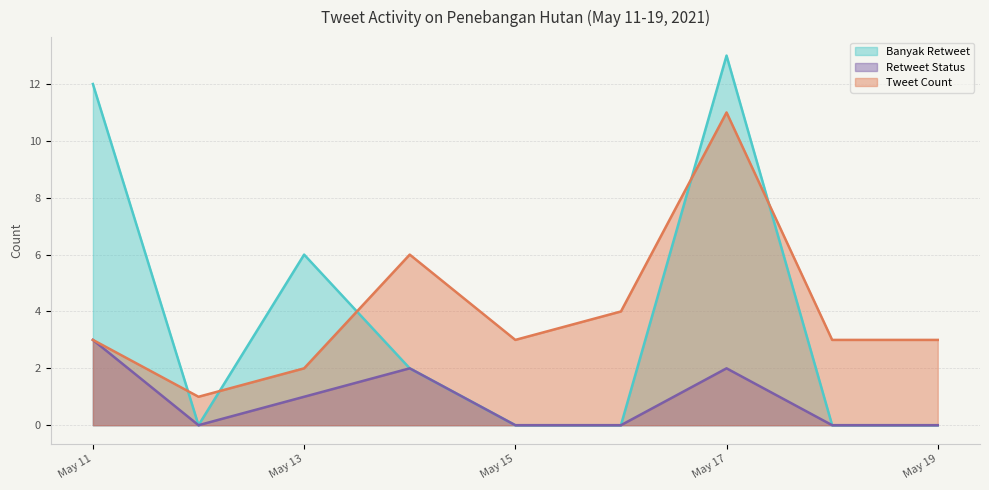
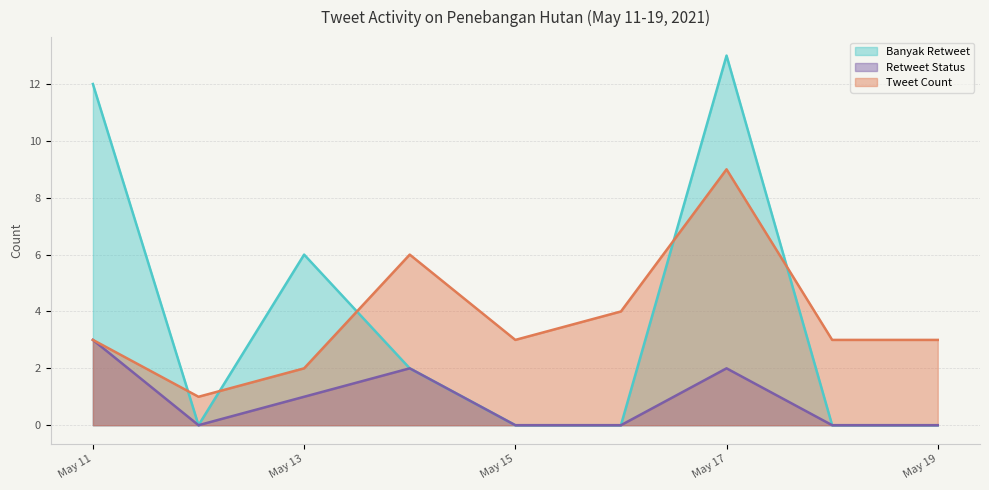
Tweet Count, May 17: 11 -> 9
